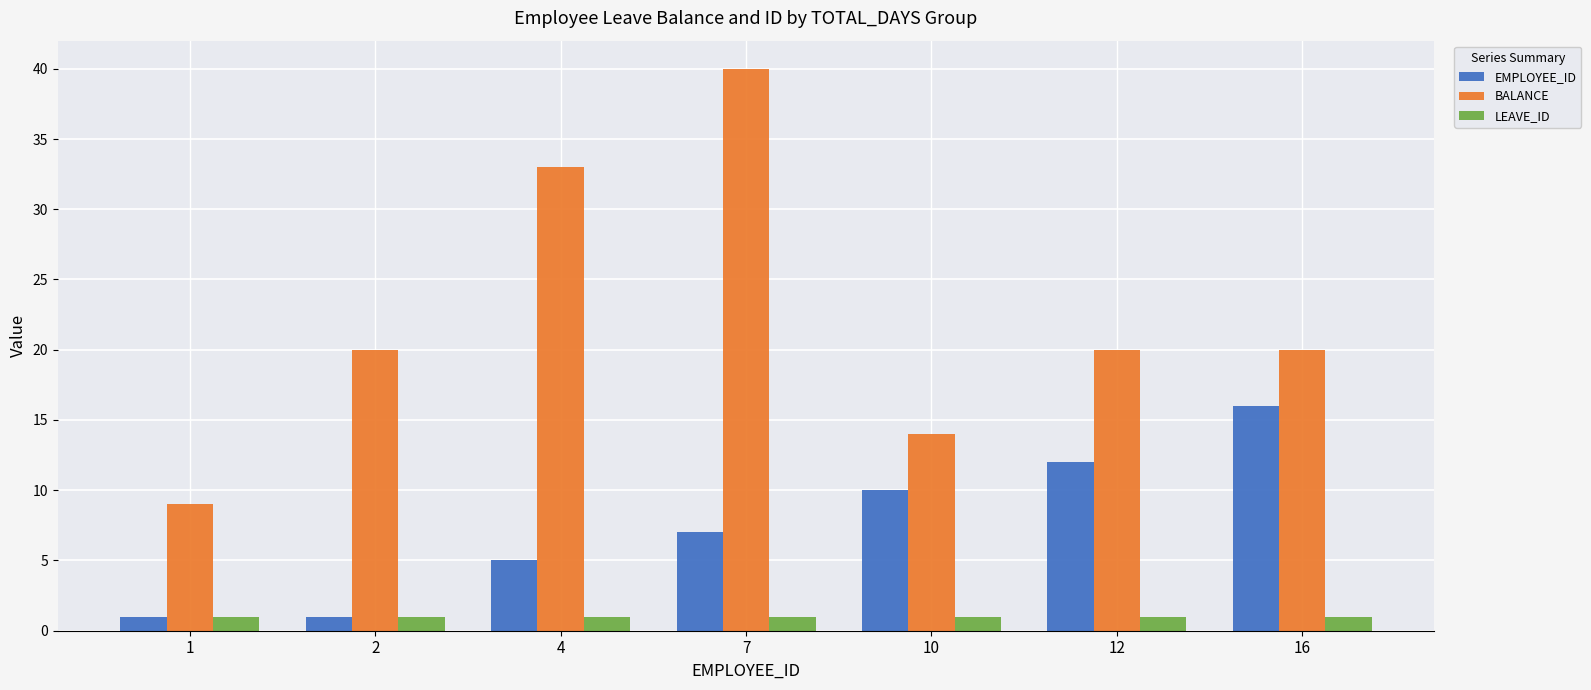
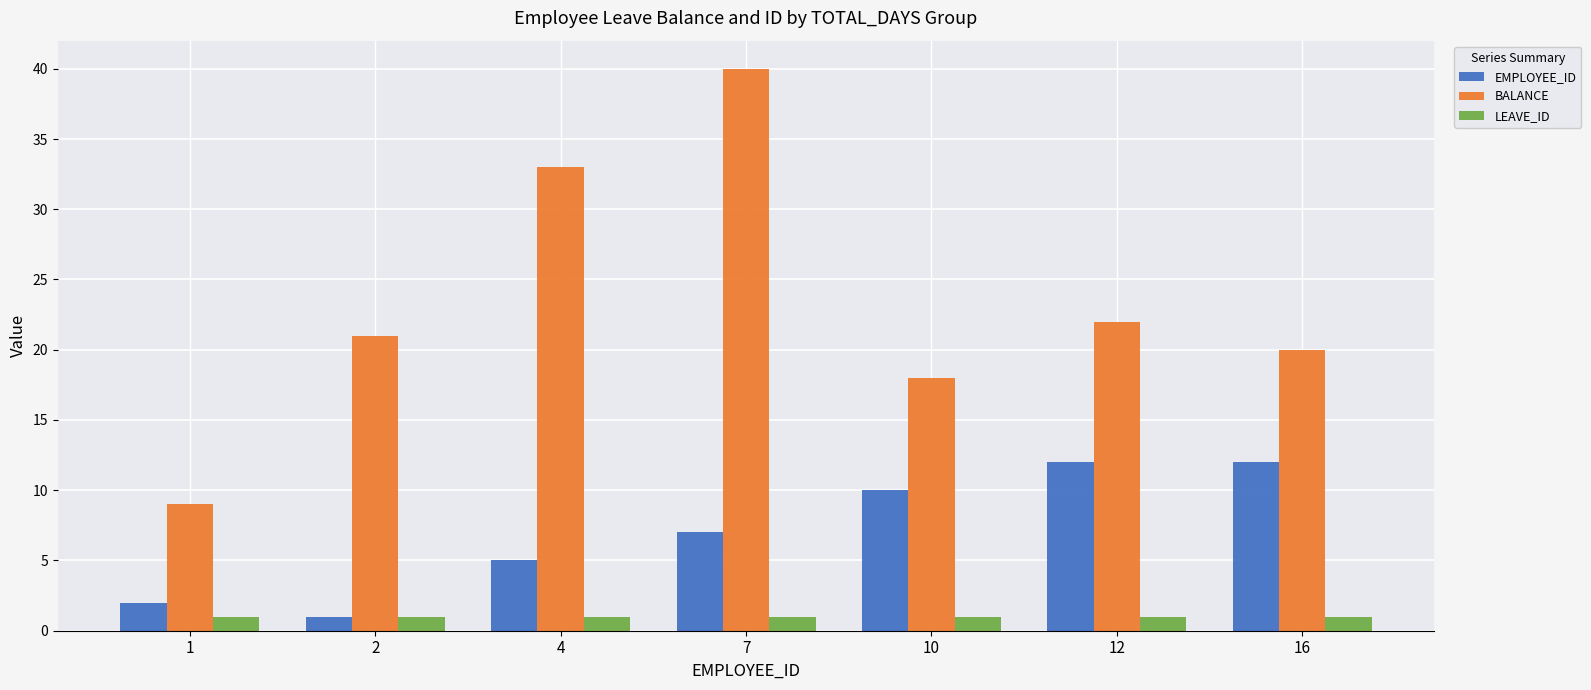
EMPLOYEE_ID, 1: 1 -> 2
BALANCE, 2: 20 -> 21
BALANCE, 10: 14 -> 18
BALANCE, 12: 20 -> 22
EMPLOYEE_ID, 16: 16 -> 12
